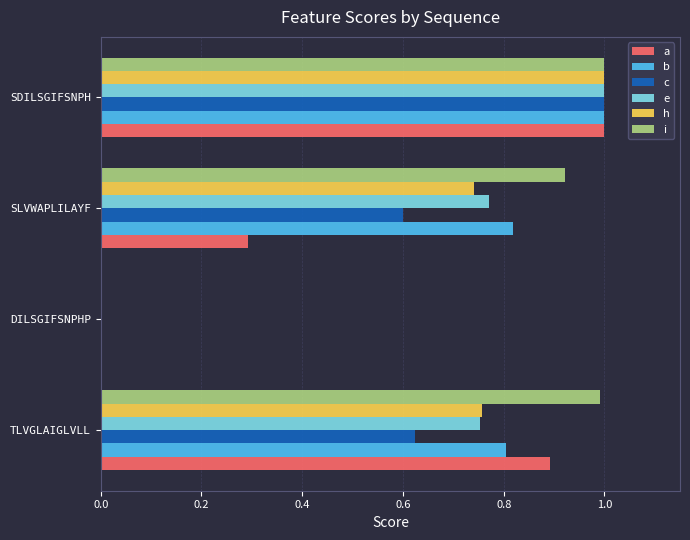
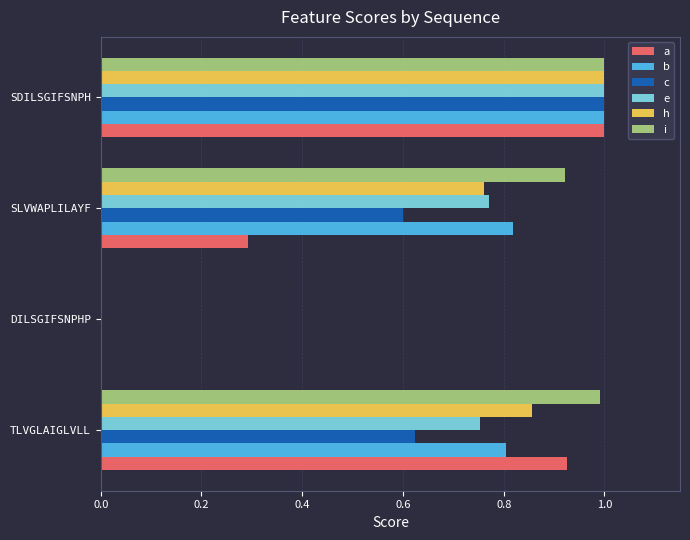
h, SLVWAPLILAYF: 0.74 -> 0.76
h, TLVGLAIGLVLL: 0.76 -> 0.86
a, TLVGLAIGLVLL: 0.89 -> 0.93
